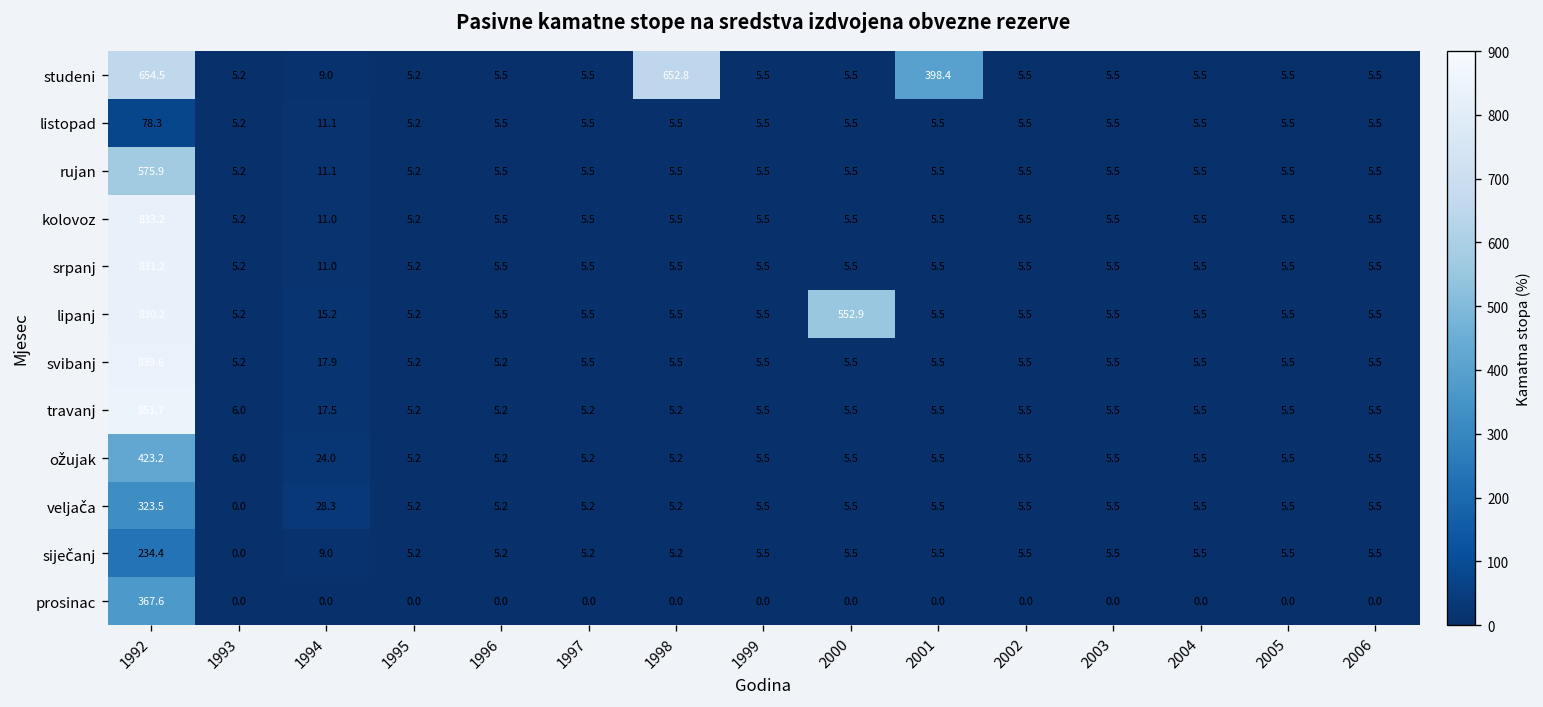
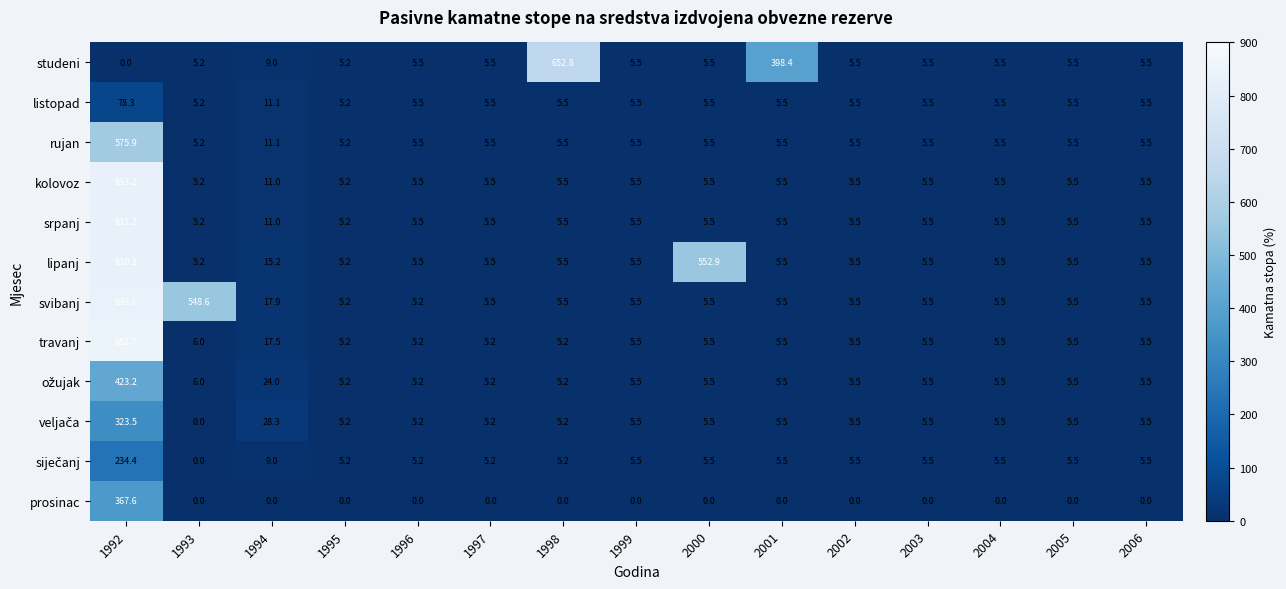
studeni, 1992: 654.5 -> 0.0
svibanj, 1993: 5.2 -> 548.6
